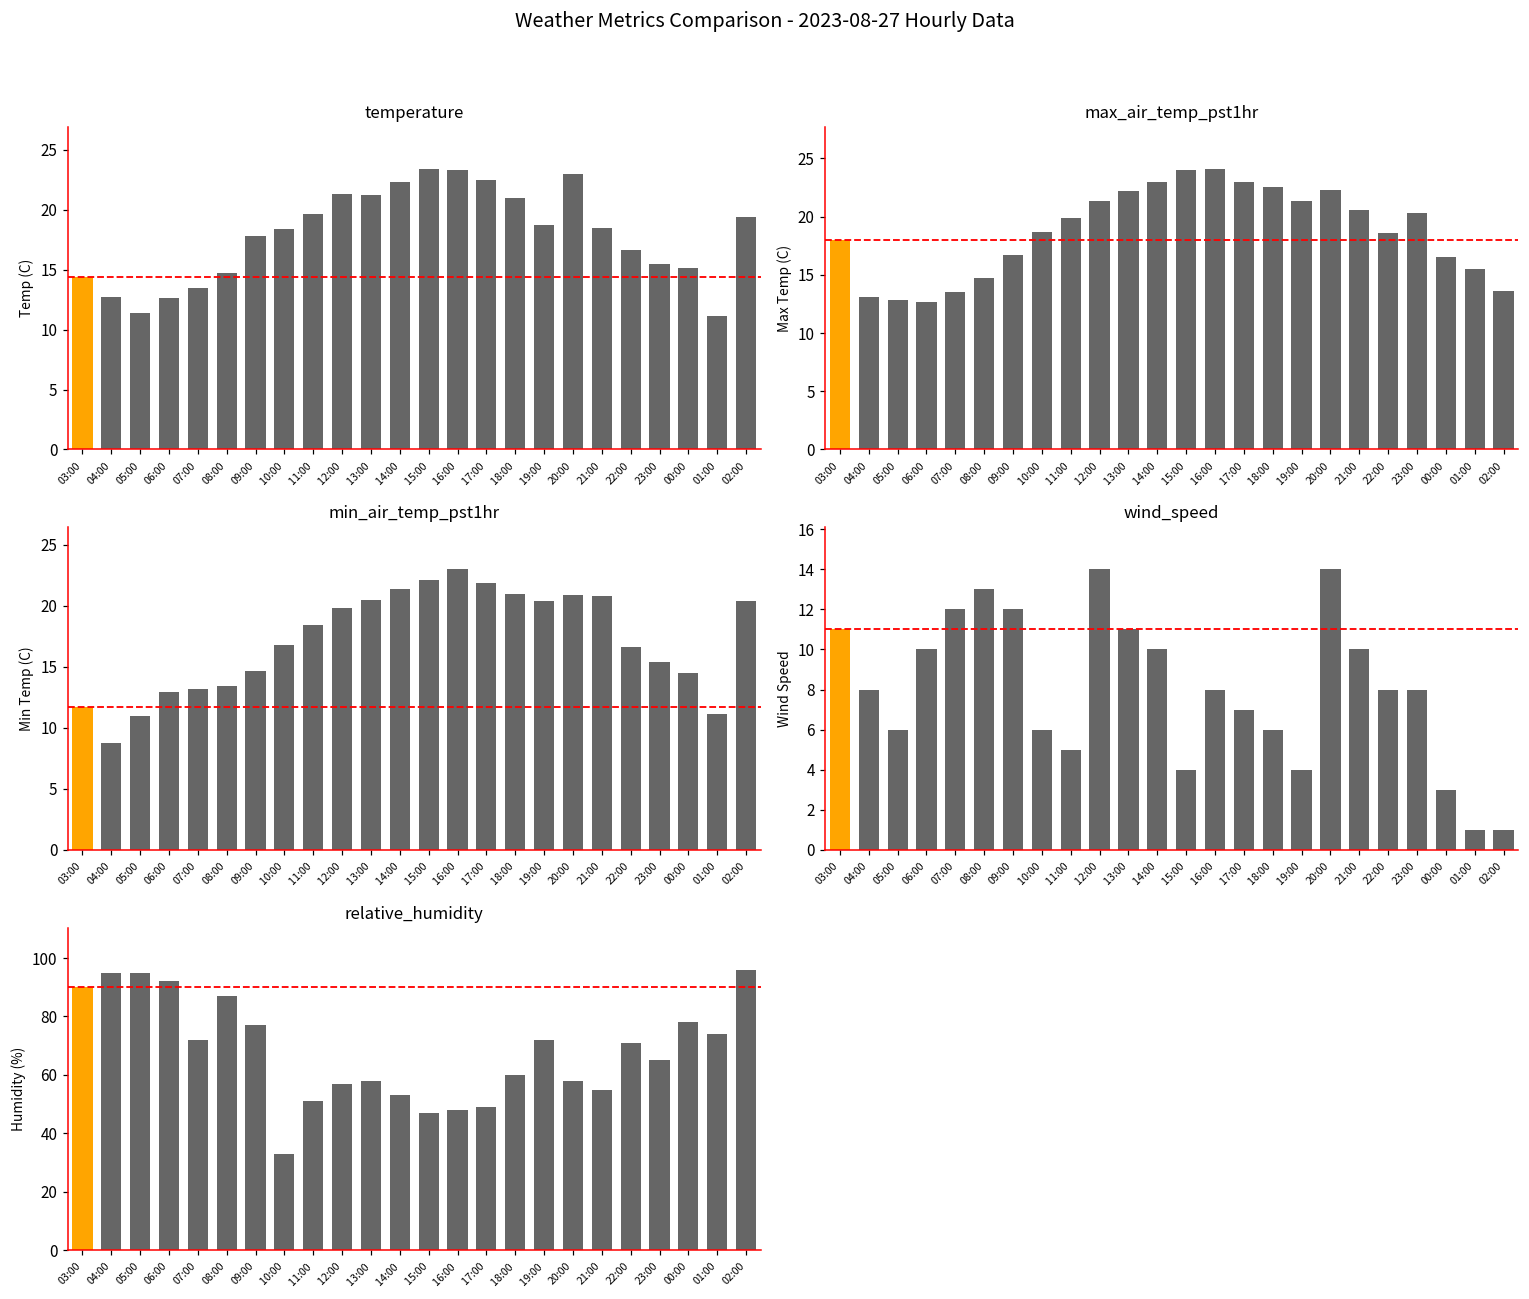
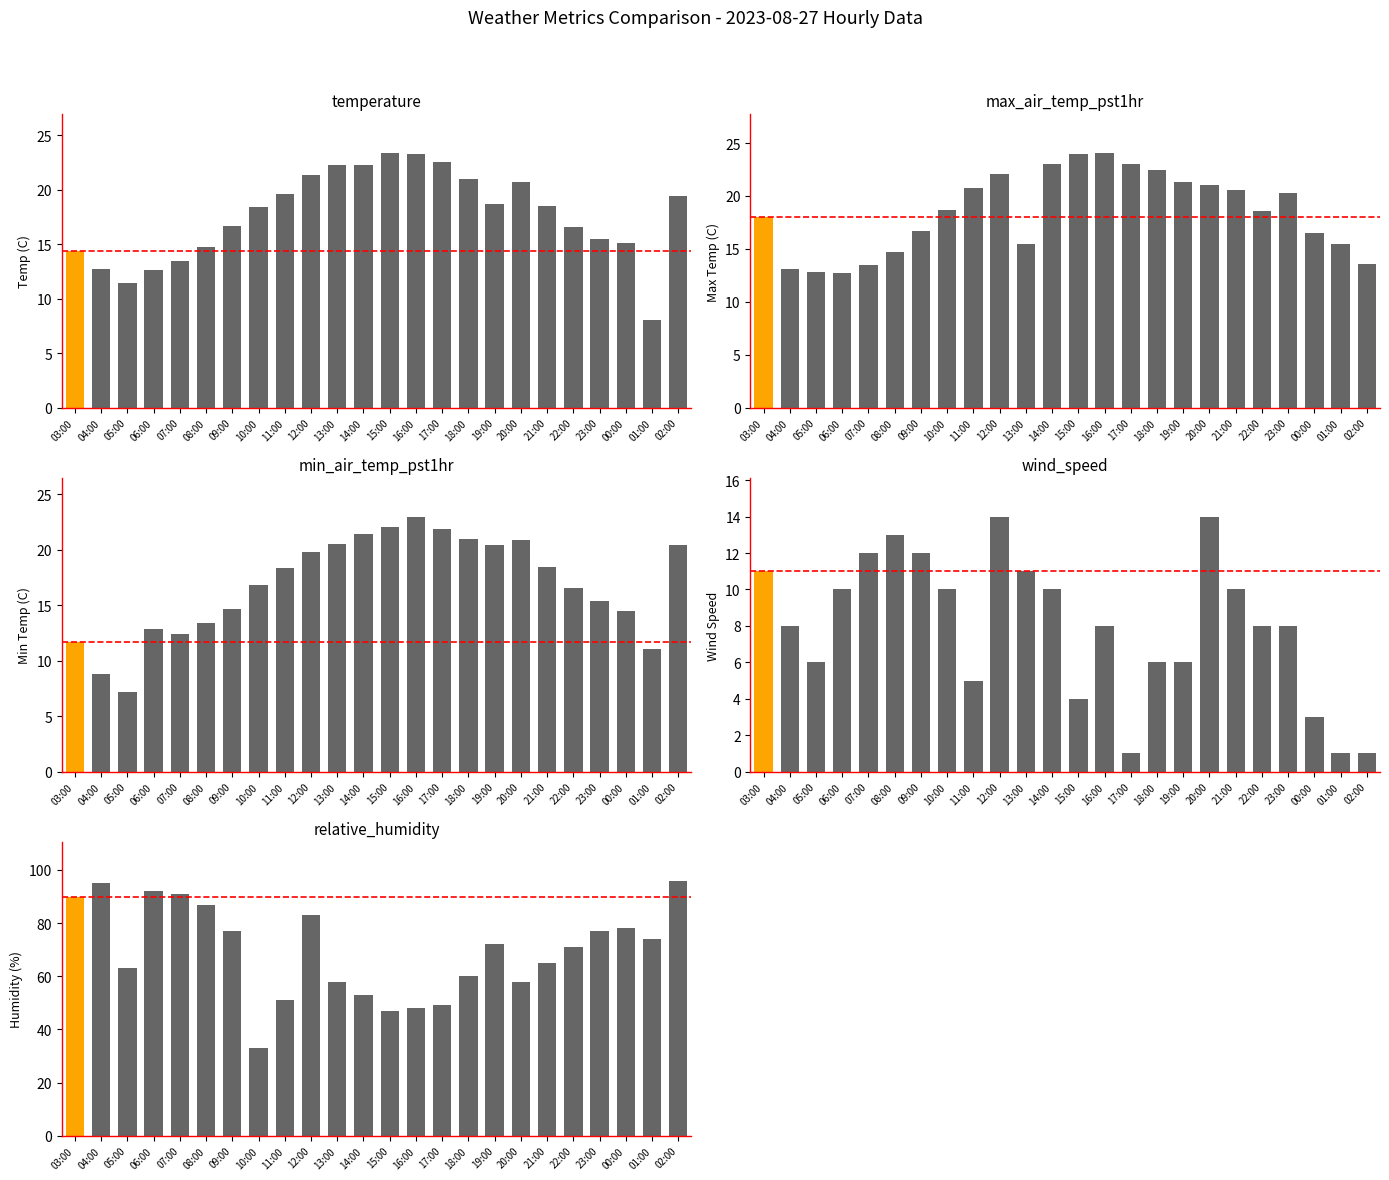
temperature, 09:00: 17.8 -> 16.7
temperature, 13:00: 21.2 -> 22.3
temperature, 20:00: 23.0 -> 20.7
temperature, 01:00: 11.1 -> 8.0
max_air_temp_pst1hr, 11:00: 19.9 -> 20.8
max_air_temp_pst1hr, 12:00: 21.3 -> 22.1
max_air_temp_pst1hr, 13:00: 22.2 -> 15.5
max_air_temp_pst1hr, 20:00: 22.3 -> 21.0
min_air_temp_pst1hr, 05:00: 11.0 -> 7.2
min_air_temp_pst1hr, 07:00: 13.2 -> 12.4
min_air_temp_pst1hr, 21:00: 20.8 -> 18.5
wind_speed, 10:00: 6 -> 10
wind_speed, 17:00: 7 -> 1
wind_speed, 19:00: 4 -> 6
relative_humidity, 05:00: 95 -> 63
relative_humidity, 07:00: 72 -> 91
relative_humidity, 12:00: 57 -> 83
relative_humidity, 21:00: 55 -> 65
relative_humidity, 23:00: 65 -> 77
